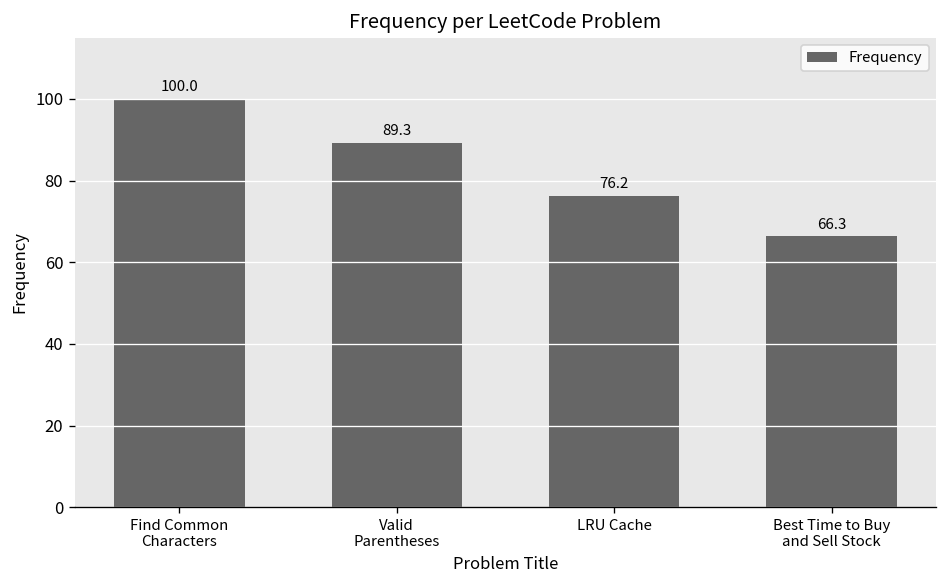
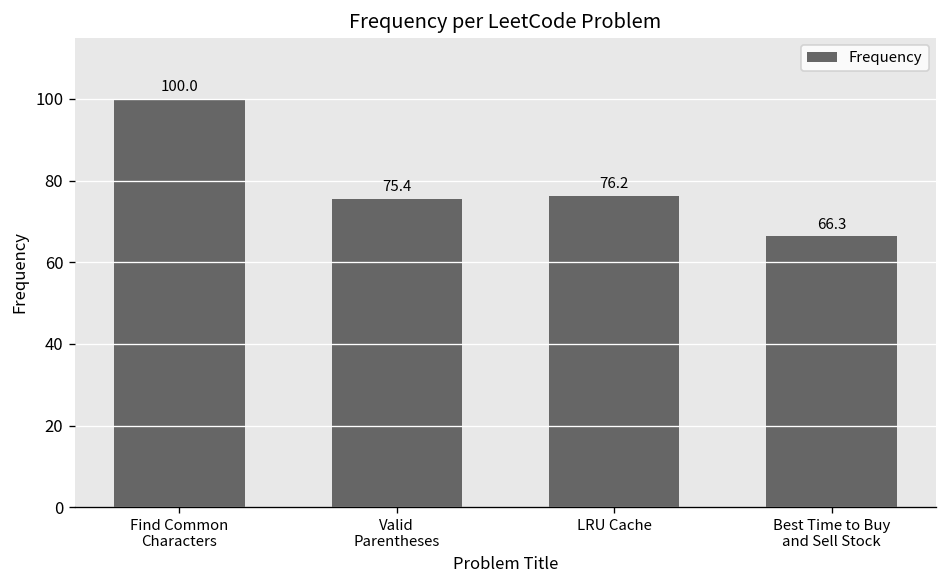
Valid Parentheses: 89.3 -> 75.4
